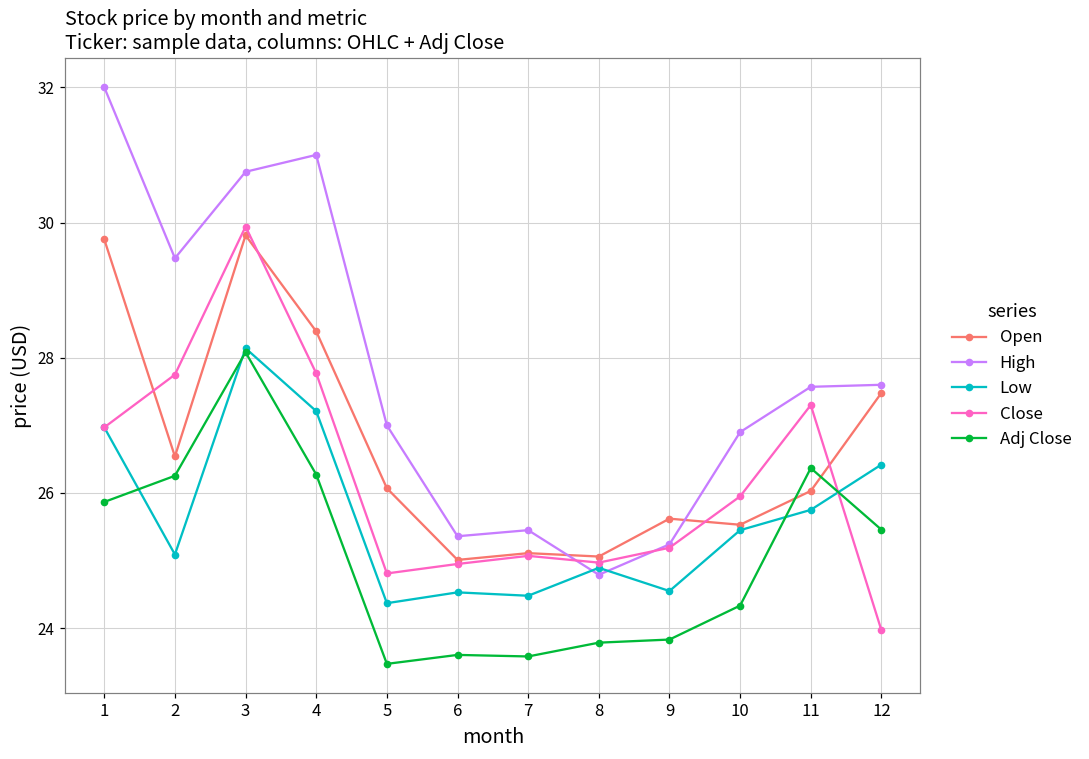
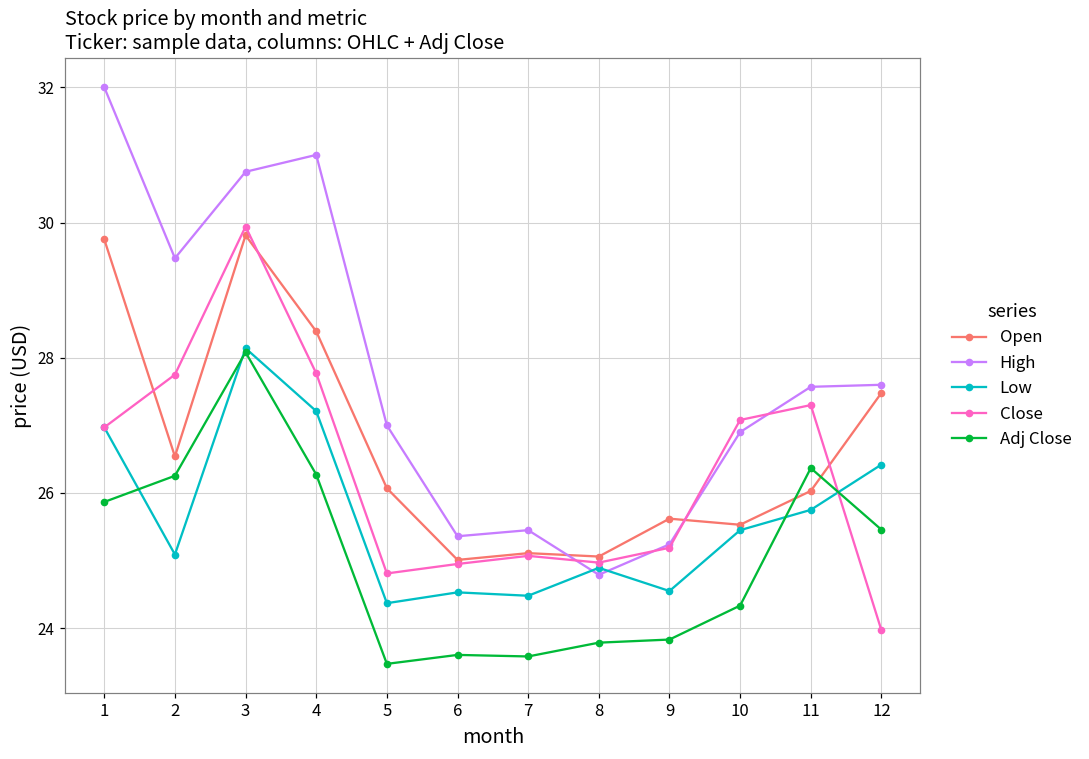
Close, 10: 26.0 -> 27.1
